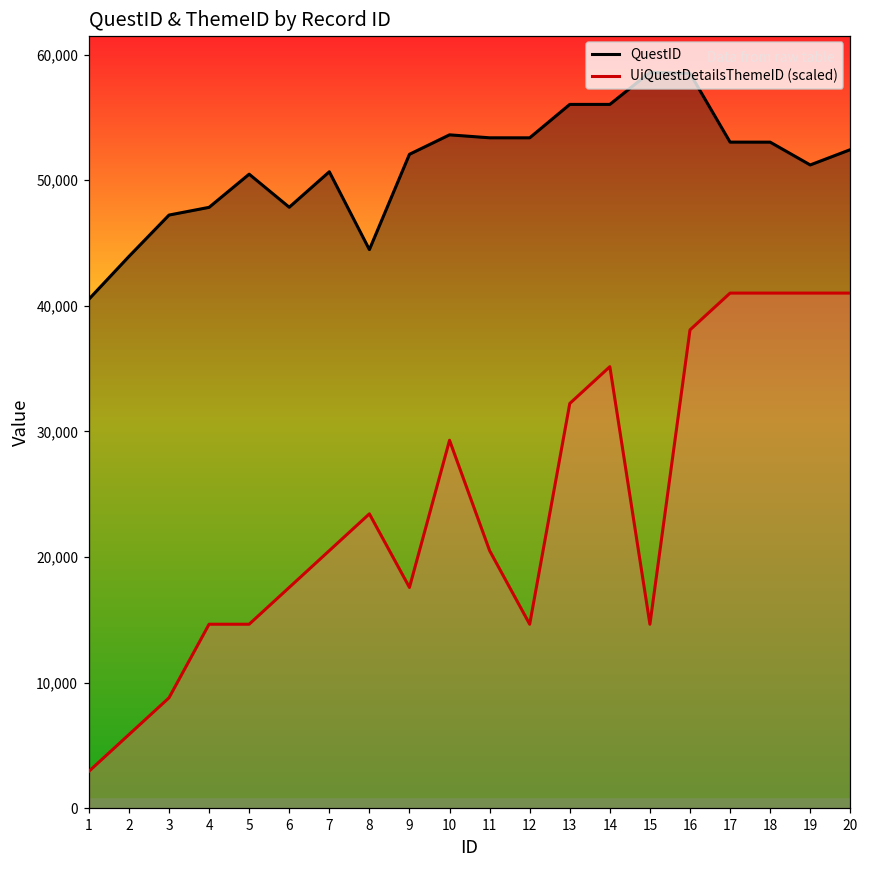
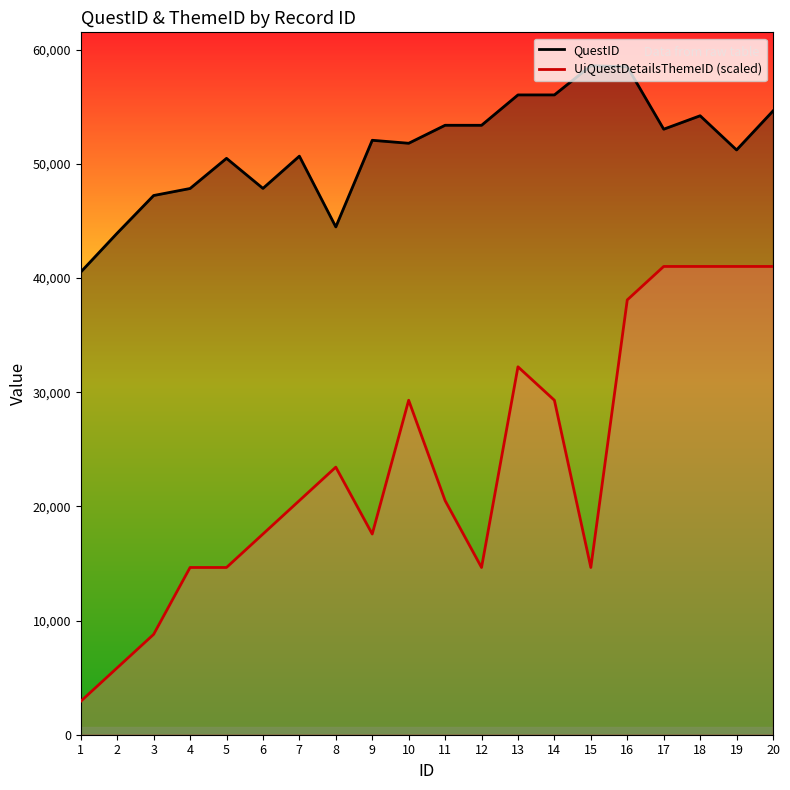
QuestID, 10: 53,600 -> 51,800
UiQuestDetailsThemeID (scaled), 14: 35,100 -> 29,300
QuestID, 18: 53,000 -> 54,200
QuestID, 20: 52,400 -> 54,600
